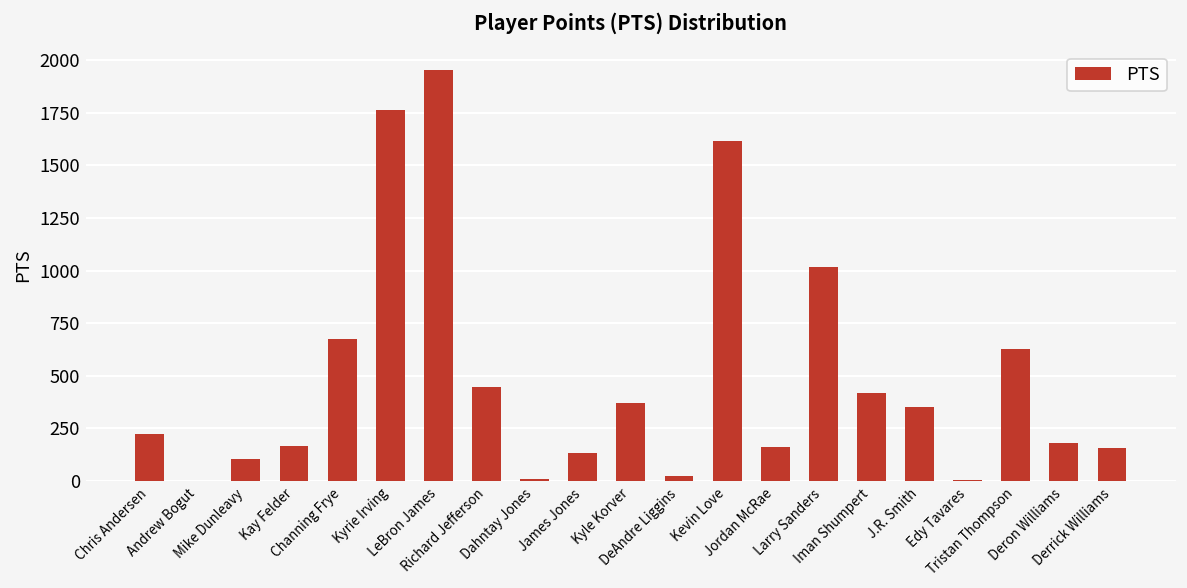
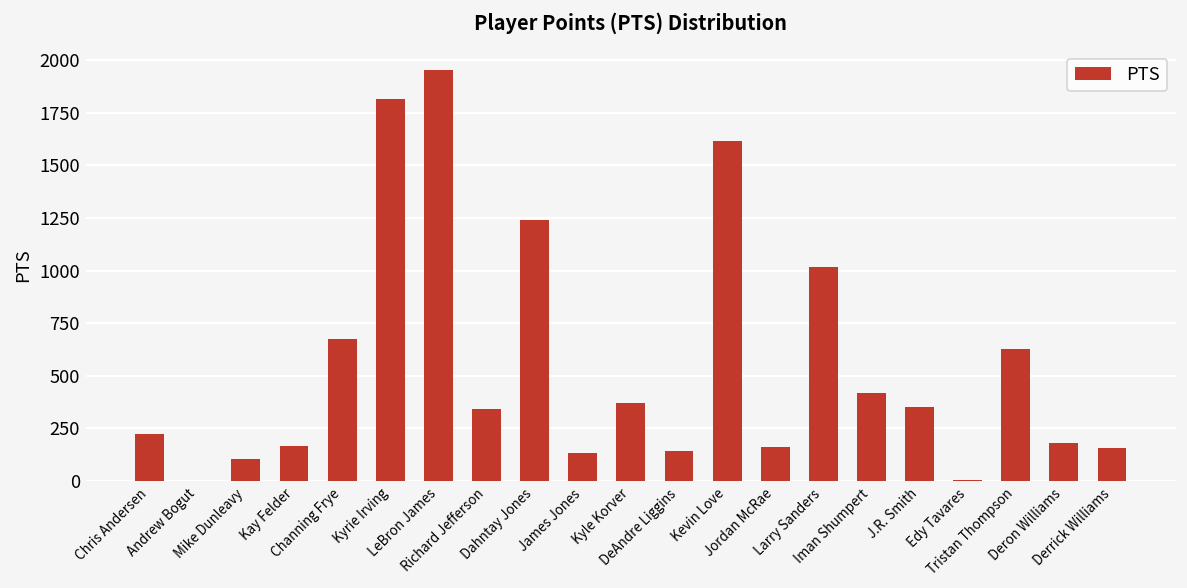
Kyrie Irving: 1760 -> 1820
Richard Jefferson: 450 -> 340
Dahntay Jones: 10 -> 1240
DeAndre Liggins: 30 -> 140
